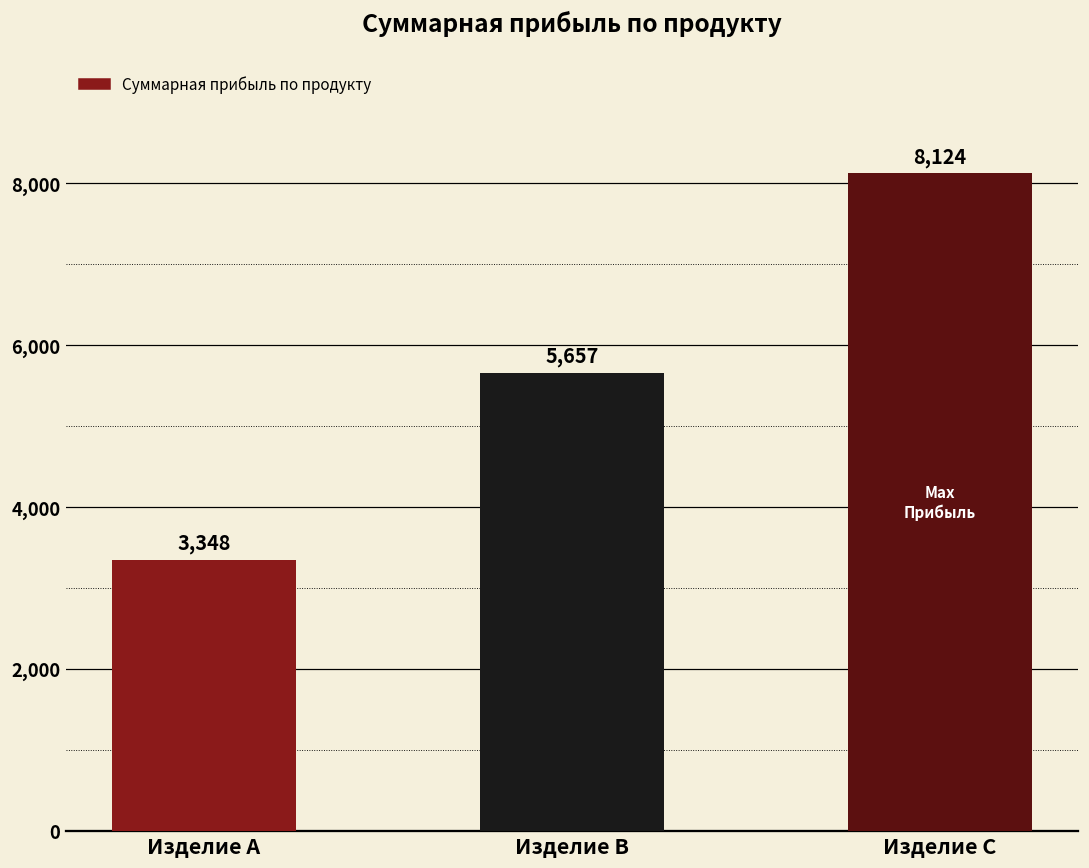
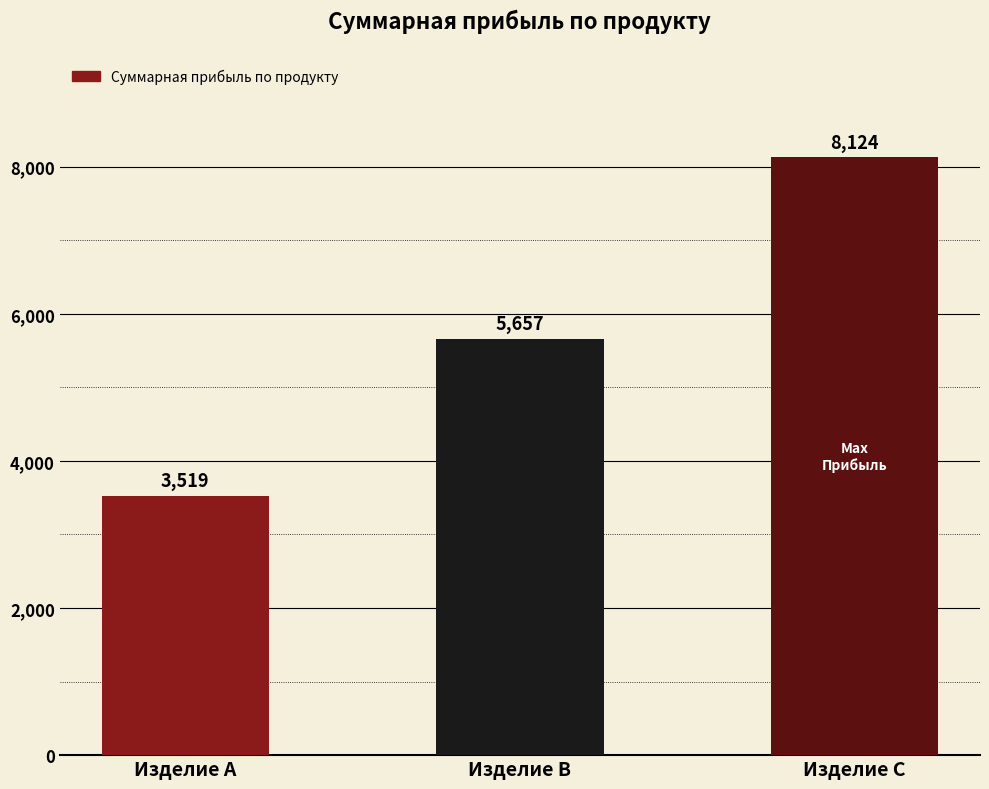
Изделие A: 3,348 -> 3,519
